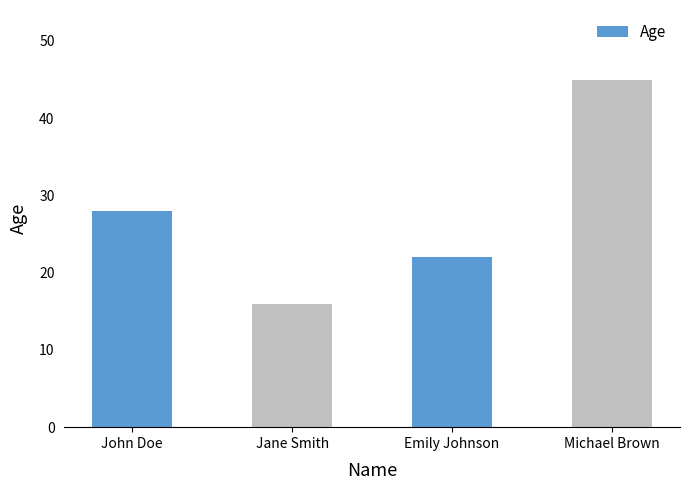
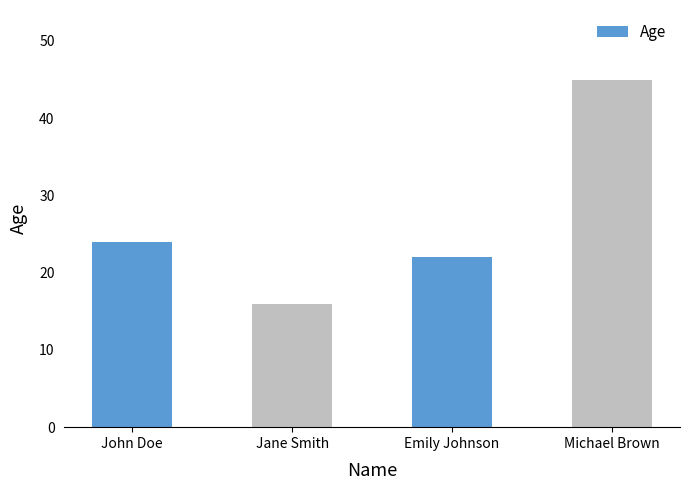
John Doe: 28 -> 24
